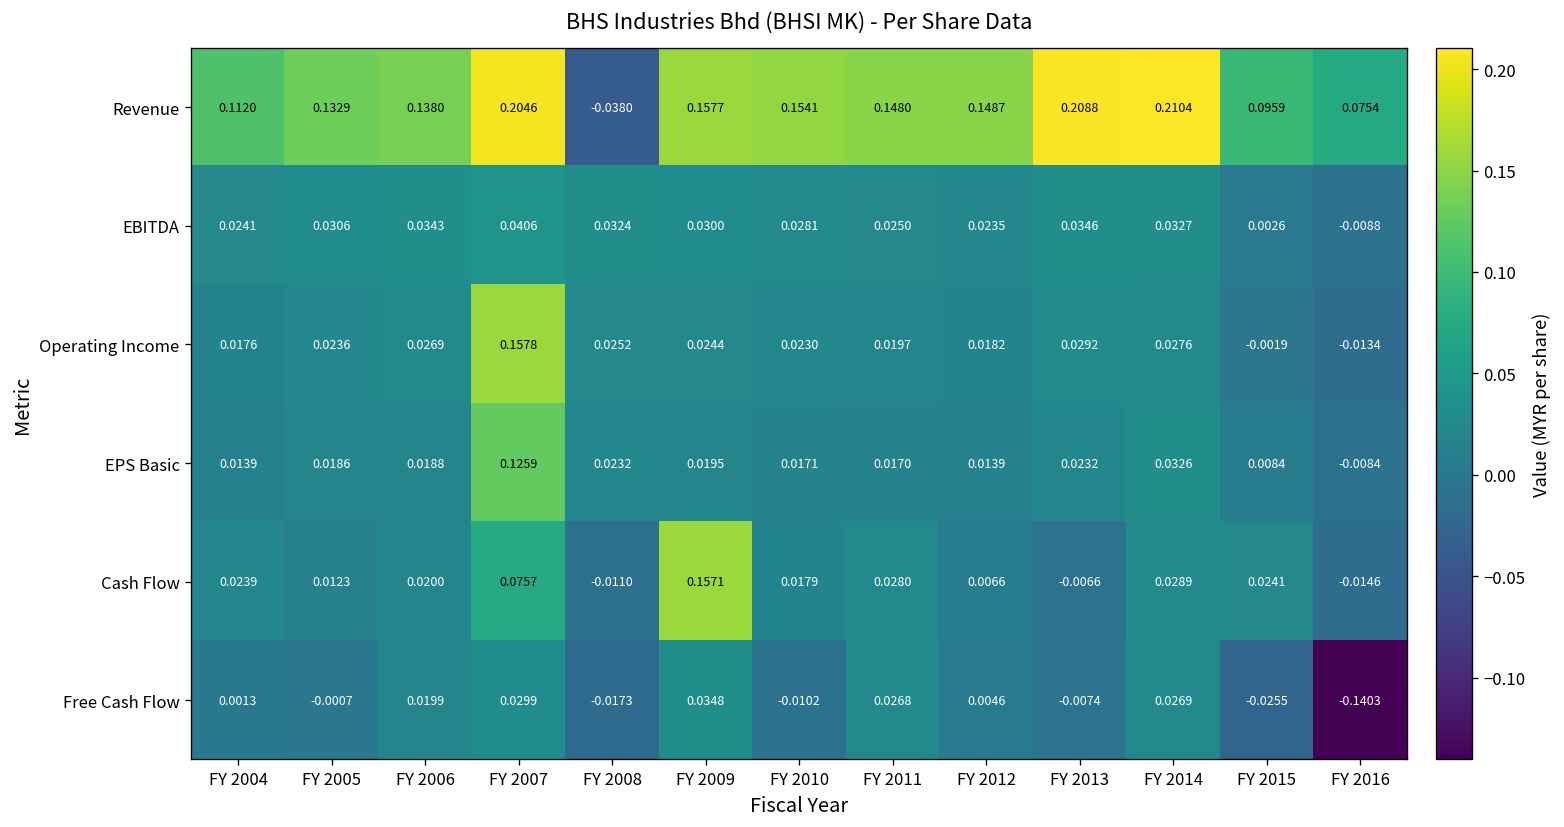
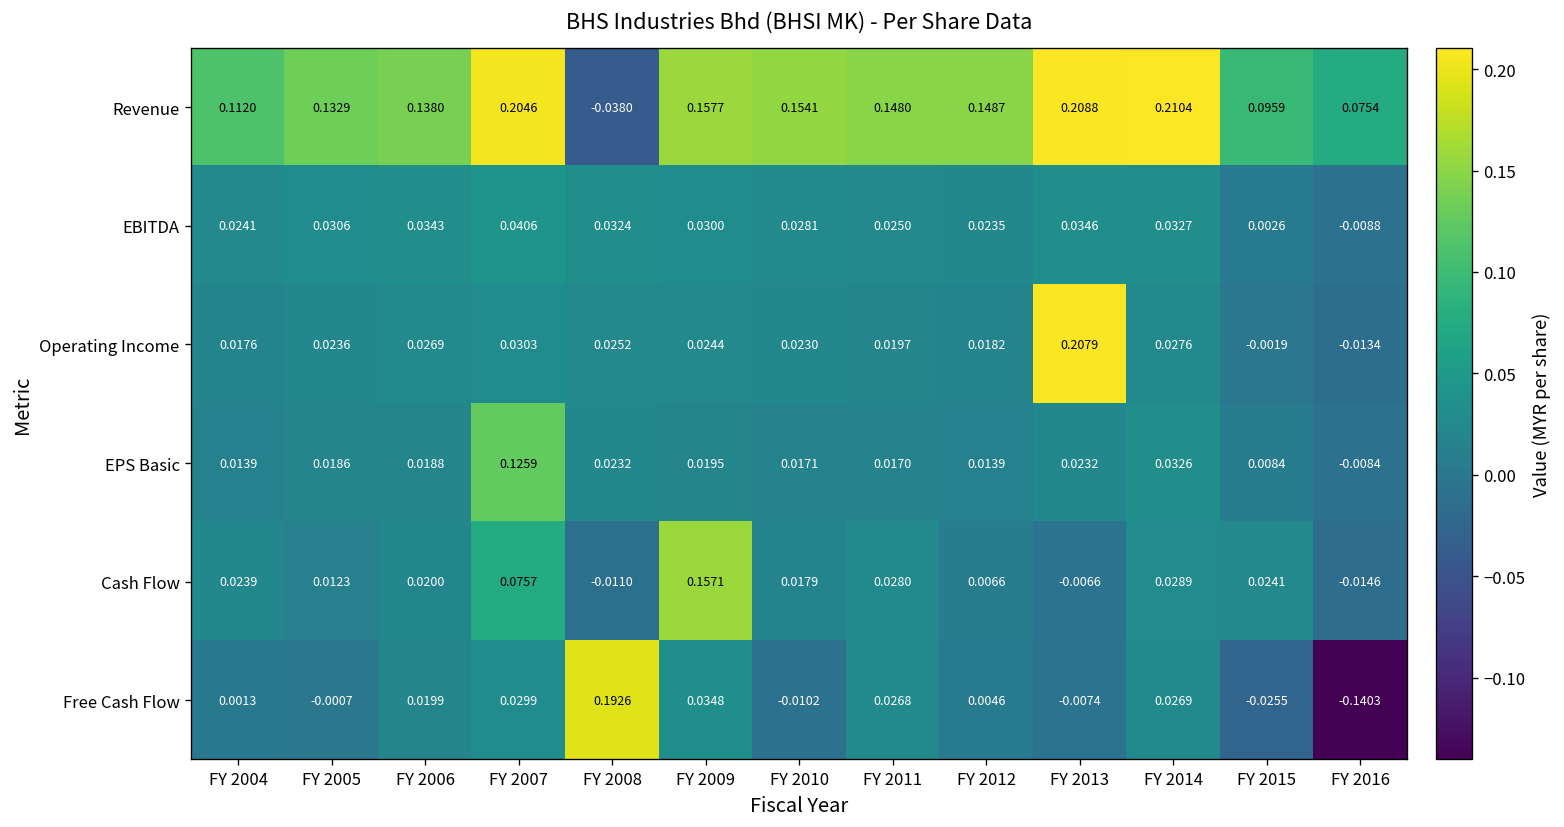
Operating Income, FY 2007: 0.1578 -> 0.0303
Operating Income, FY 2013: 0.0292 -> 0.2079
Free Cash Flow, FY 2008: -0.0173 -> 0.1926
